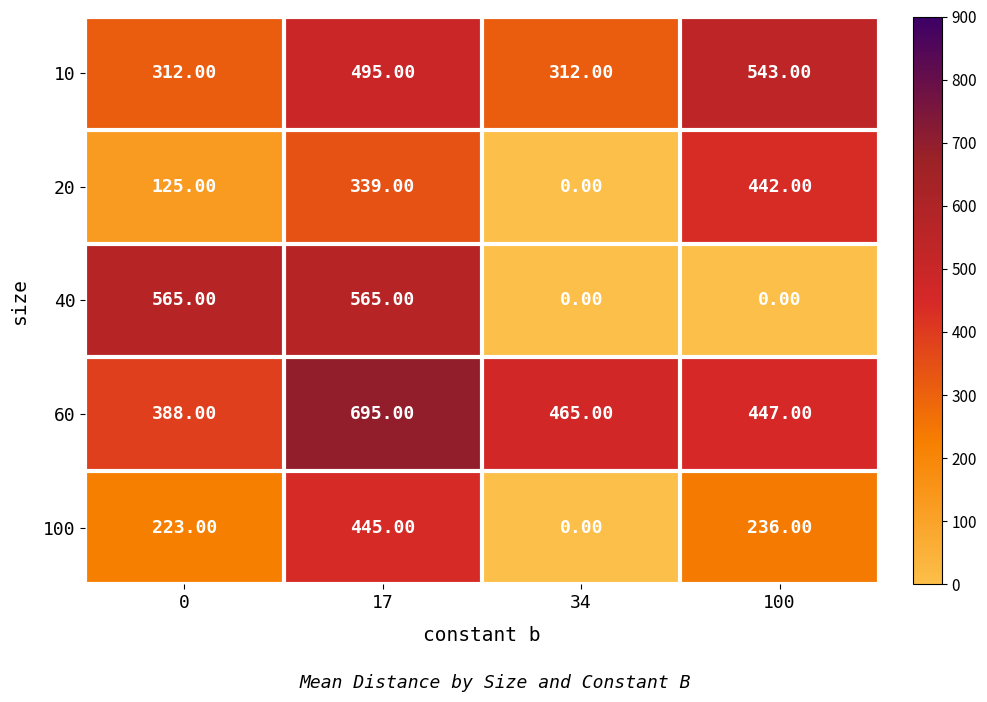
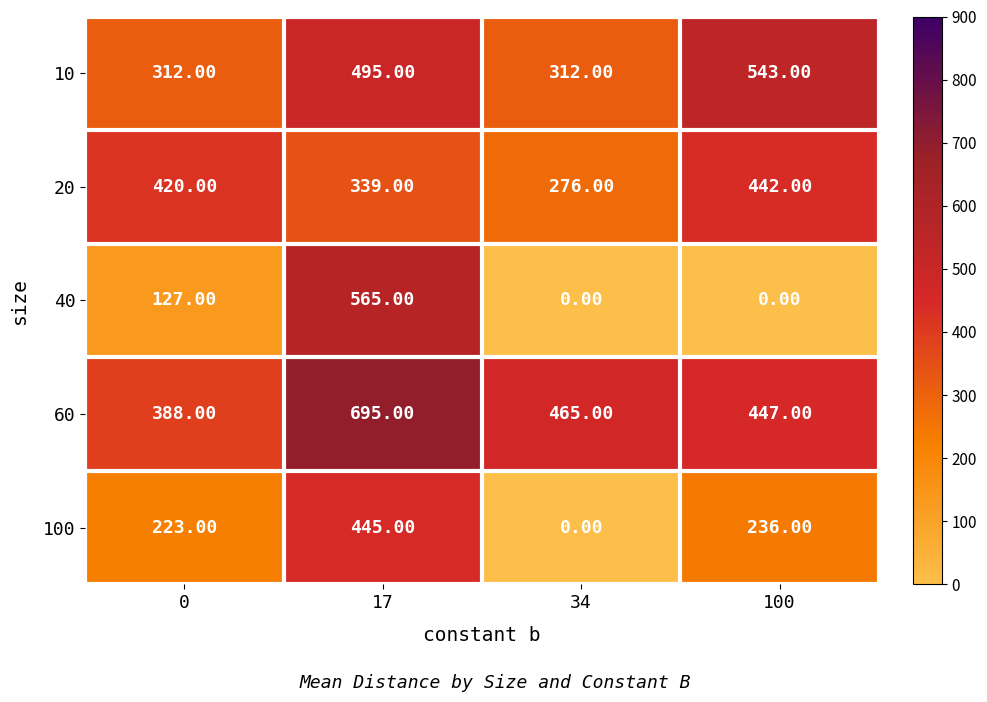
20, 0: 125.00 -> 420.00
20, 34: 0.00 -> 276.00
40, 0: 565.00 -> 127.00
